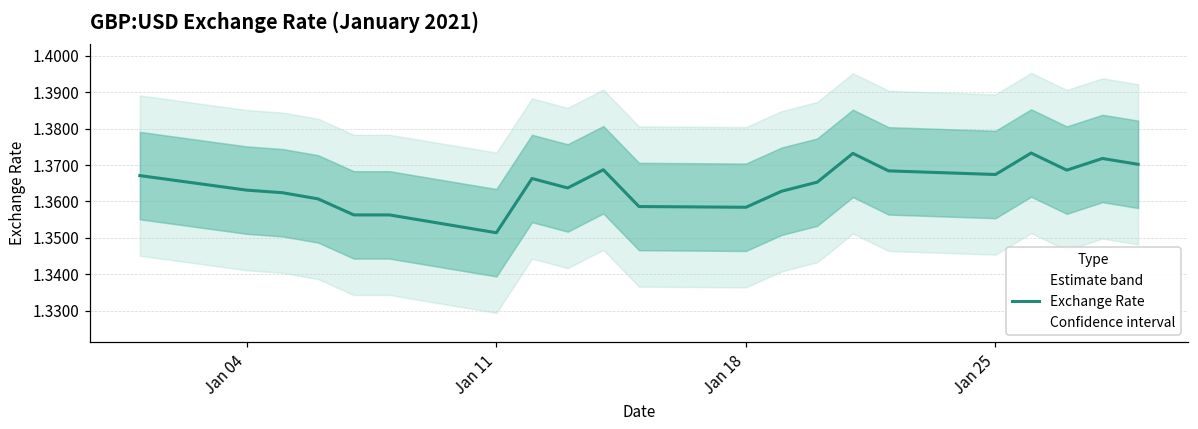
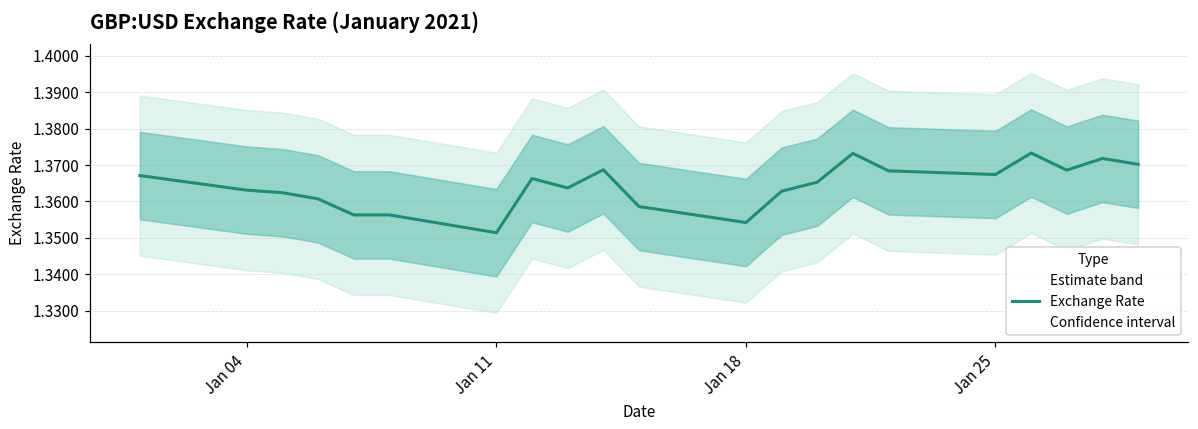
Exchange Rate, Jan 18: 1.358 -> 1.354
